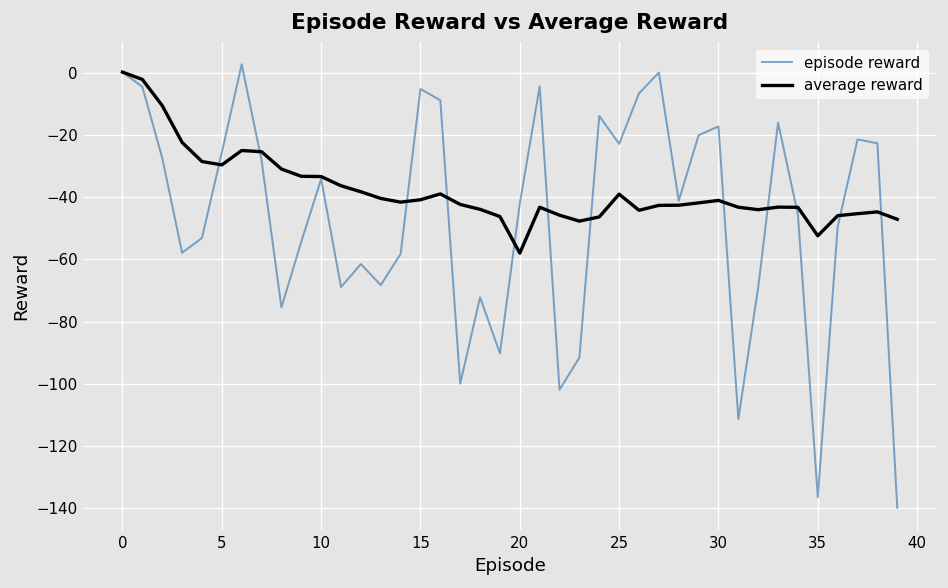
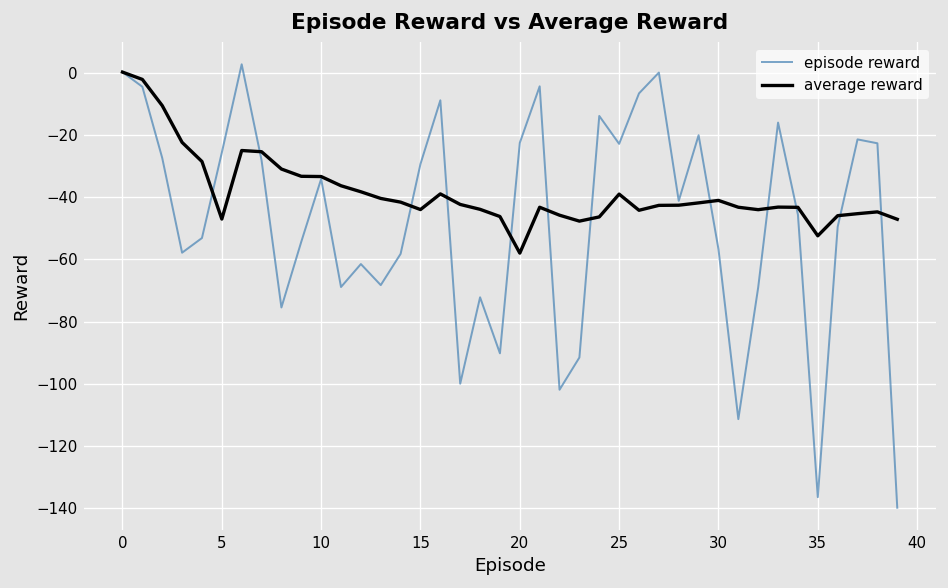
average reward, 5: -29 -> -47
episode reward, 15: -5 -> -29
average reward, 15: -41 -> -44
episode reward, 20: -42 -> -22
episode reward, 30: -17 -> -57
